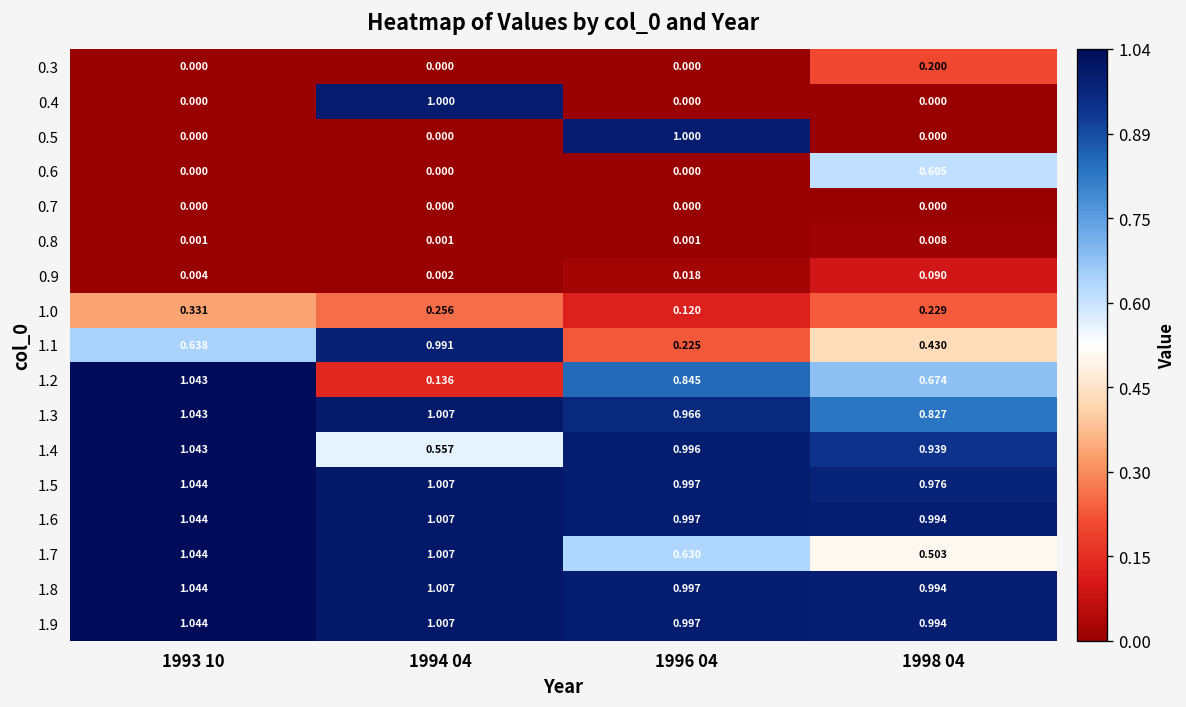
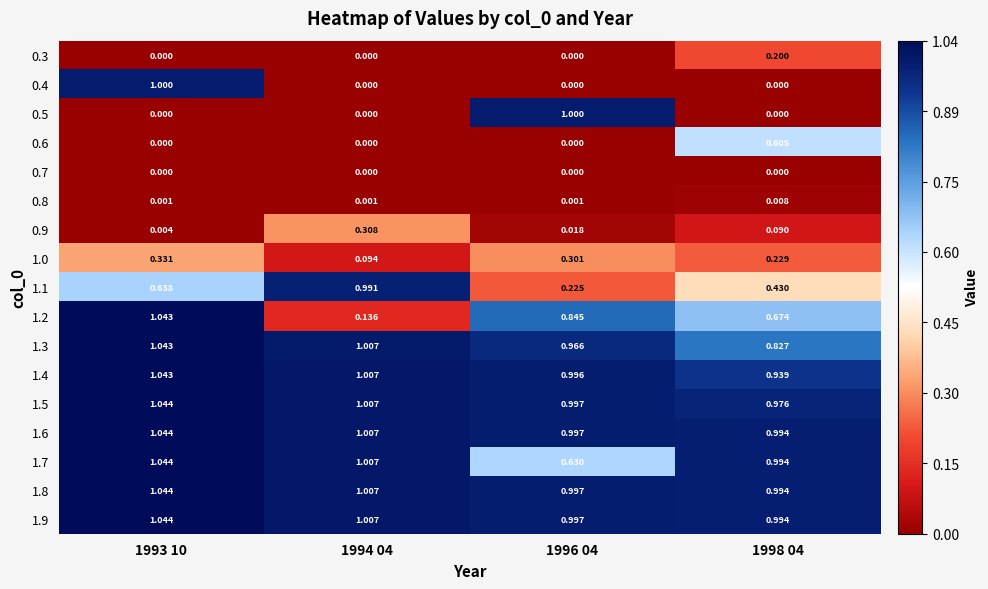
0.4, 1993 10: 0.000 -> 1.000
0.4, 1994 04: 1.000 -> 0.000
0.9, 1994 04: 0.002 -> 0.308
1.0, 1994 04: 0.256 -> 0.094
1.0, 1996 04: 0.120 -> 0.301
1.4, 1994 04: 0.557 -> 1.007
1.7, 1998 04: 0.503 -> 0.994
